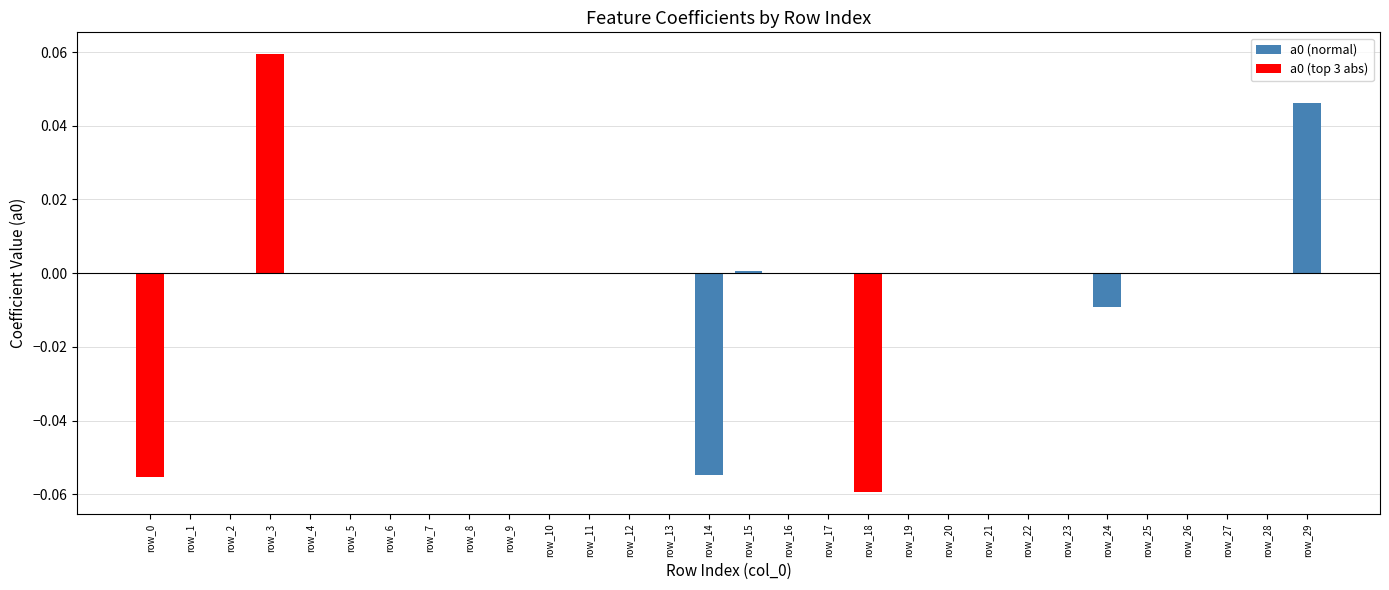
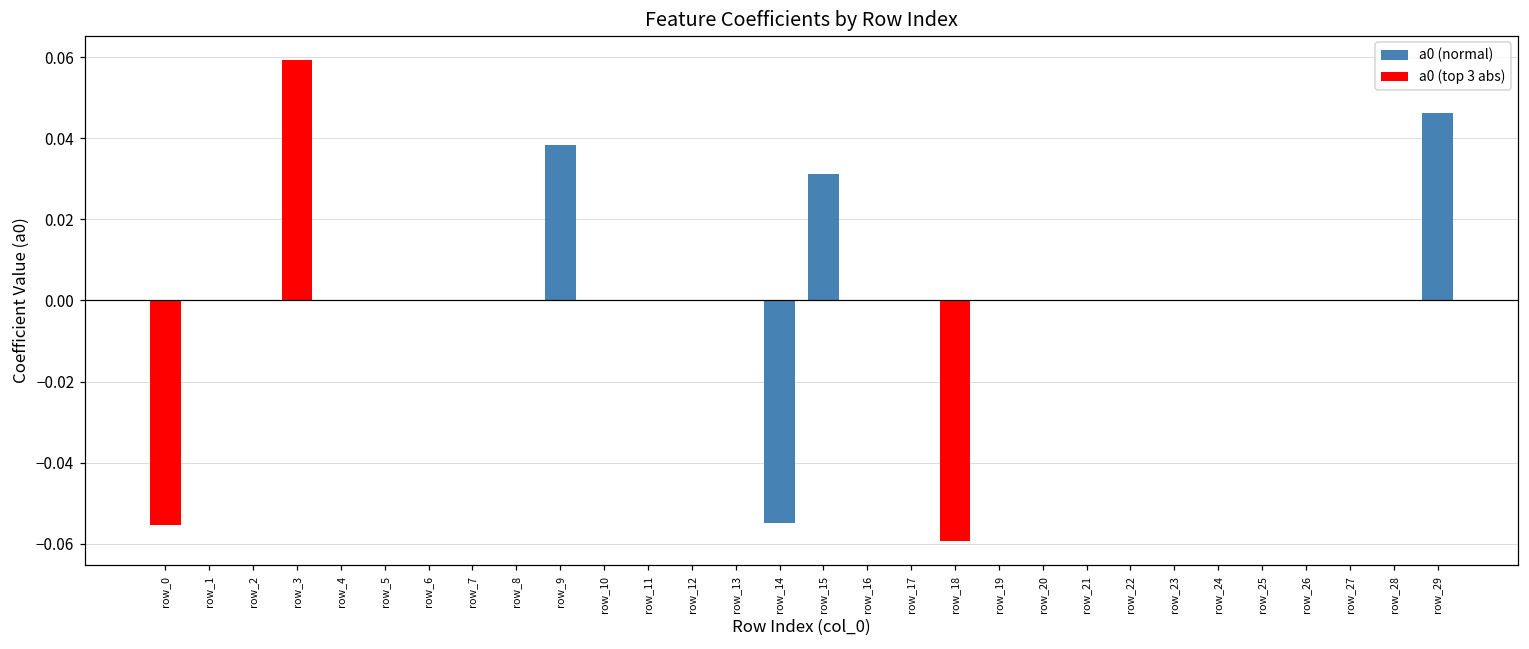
row_9: 0.000 -> 0.038
row_15: 0.001 -> 0.031
row_24: -0.009 -> 0.000
